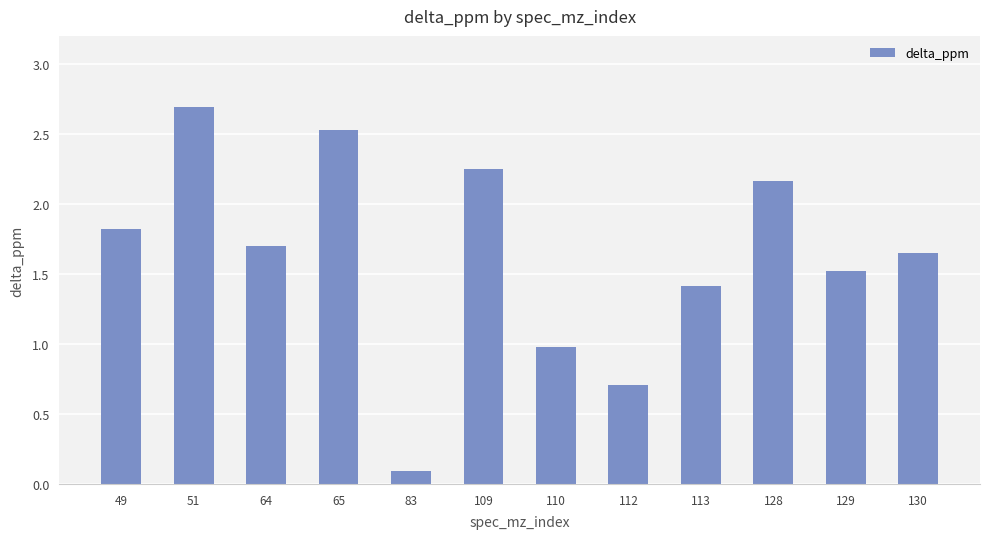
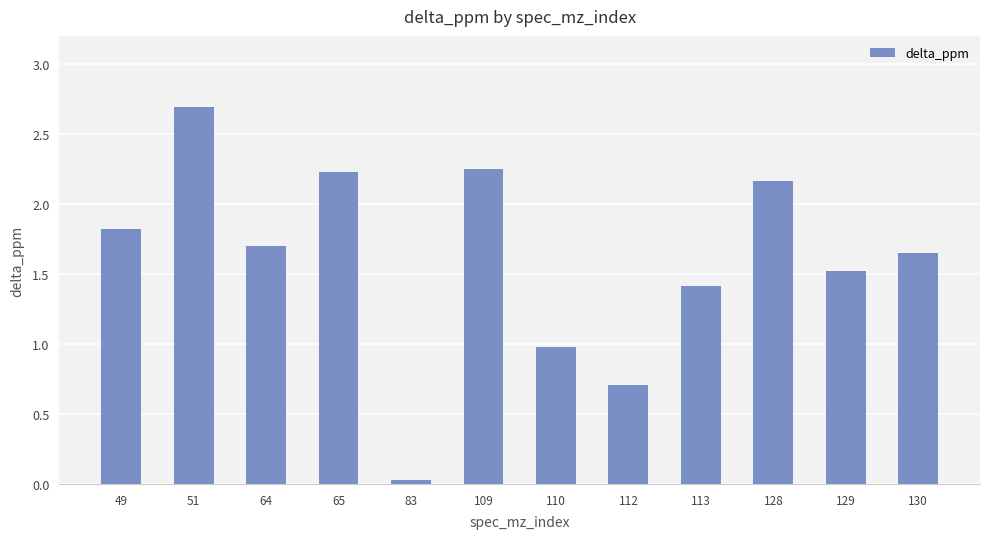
65: 2.53 -> 2.23
83: 0.09 -> 0.03
